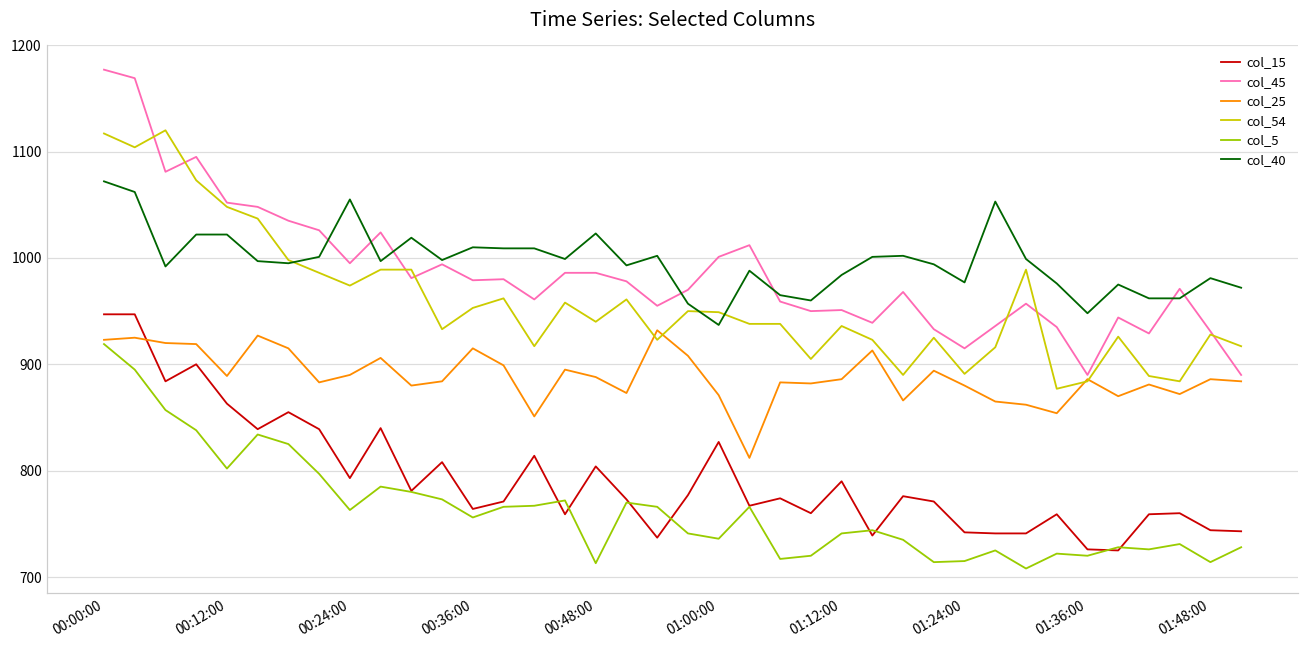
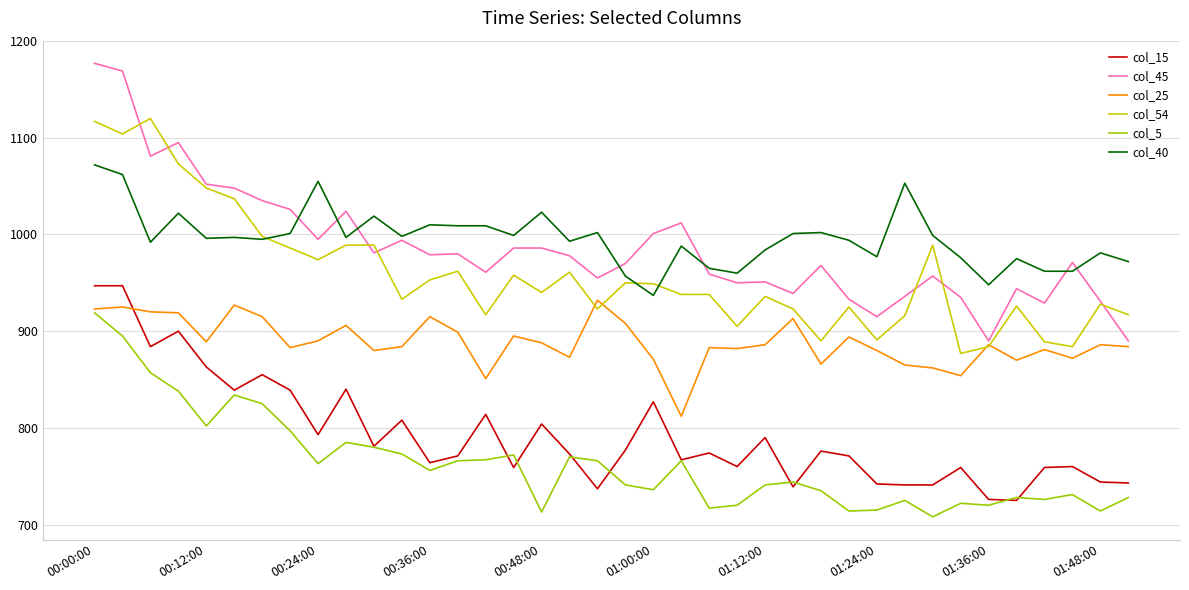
col_40, 00:12:00: 1020 -> 1000
